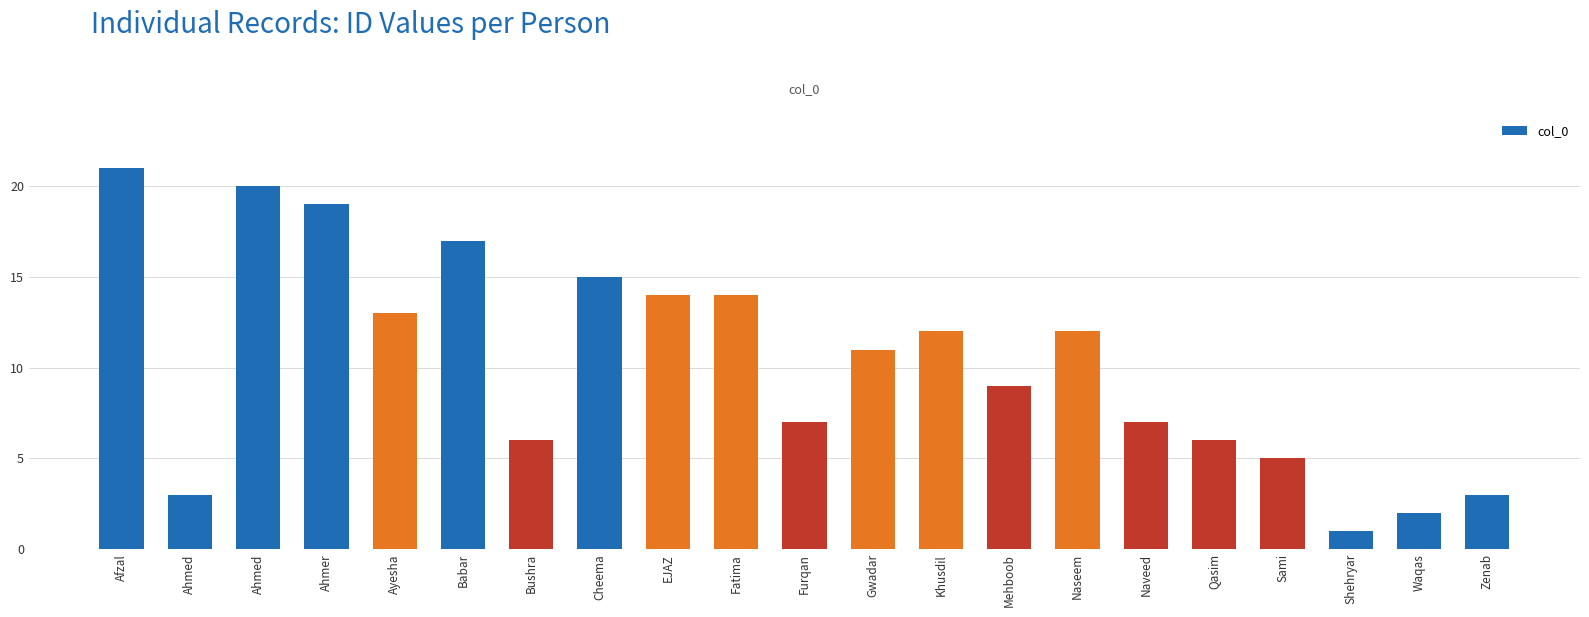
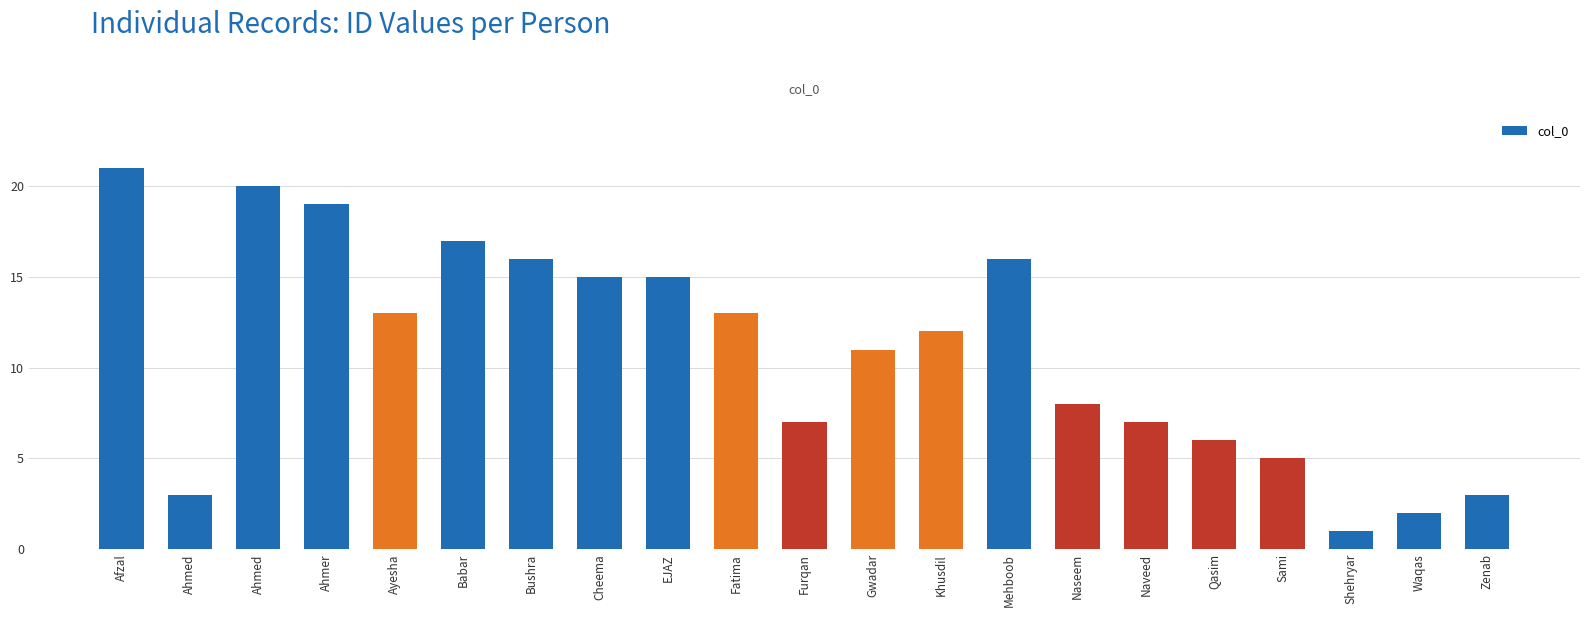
Bushra: 6 -> 16
EJAZ: 14 -> 15
Fatima: 14 -> 13
Mehboob: 9 -> 16
Naseem: 12 -> 8
